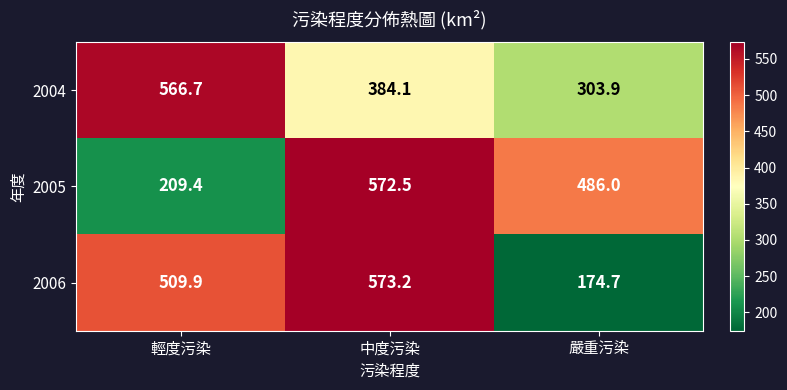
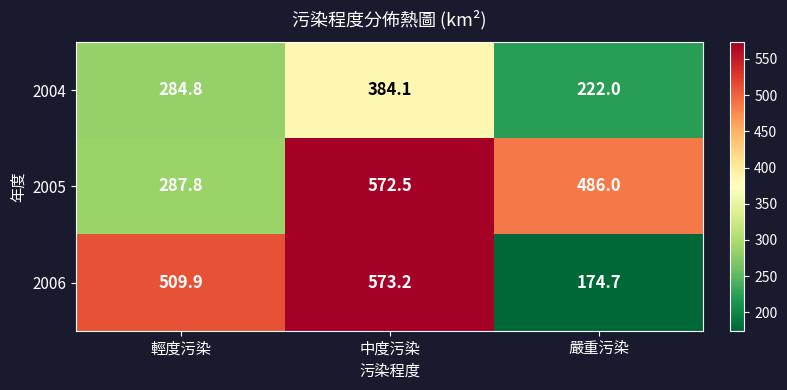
2004, 輕度污染: 566.7 -> 284.8
2004, 嚴重污染: 303.9 -> 222.0
2005, 輕度污染: 209.4 -> 287.8
